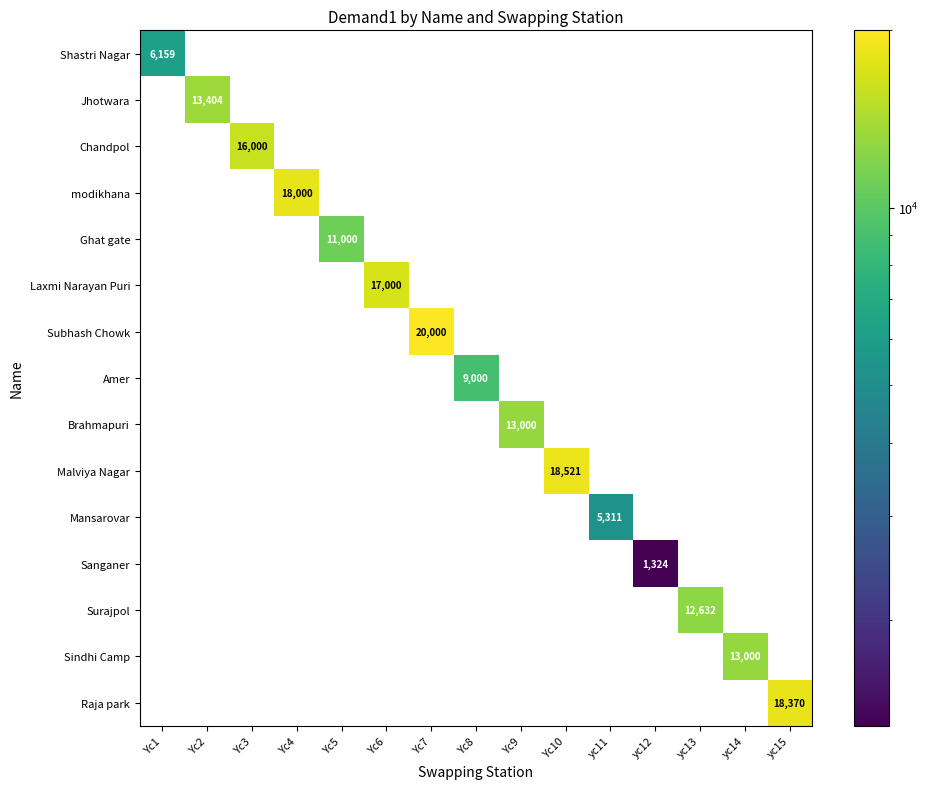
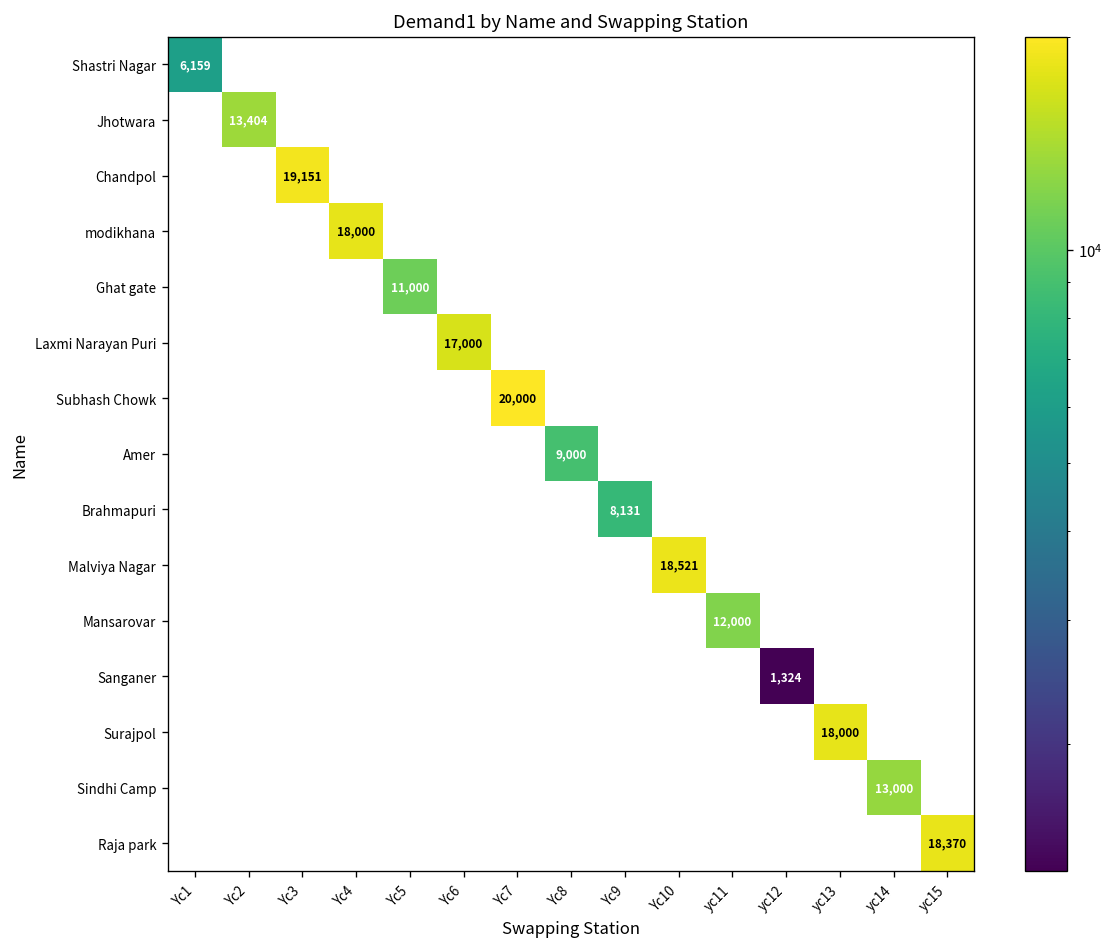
Chandpol, Yc3: 16,000 -> 19,151
Brahmapuri, Yc9: 13,000 -> 8,131
Mansarovar, yc11: 5,311 -> 12,000
Surajpol, yc13: 12,632 -> 18,000
